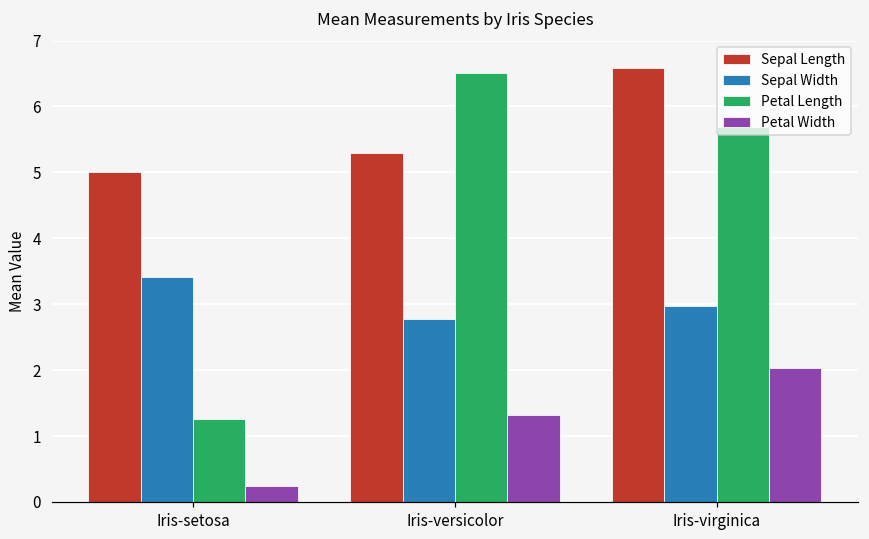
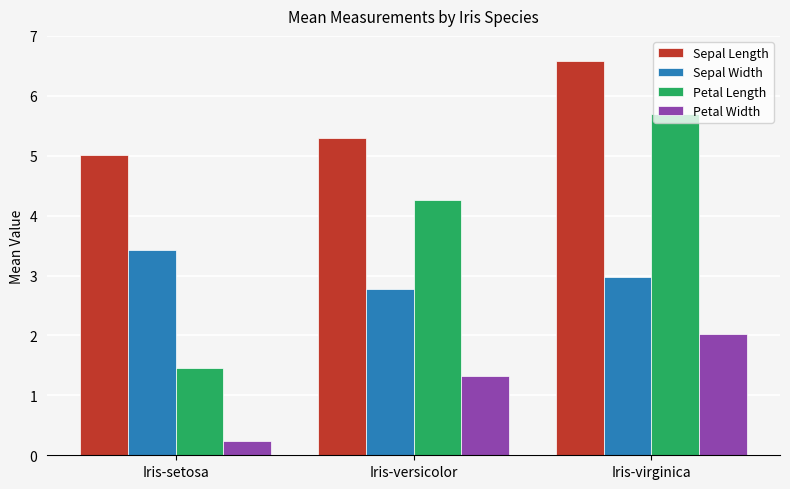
Petal Length, Iris-setosa: 1.3 -> 1.5
Petal Length, Iris-versicolor: 6.5 -> 4.3
